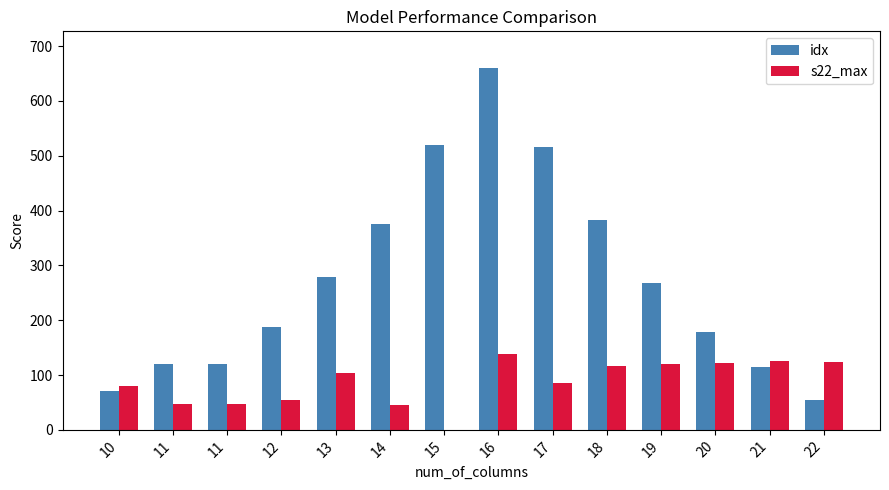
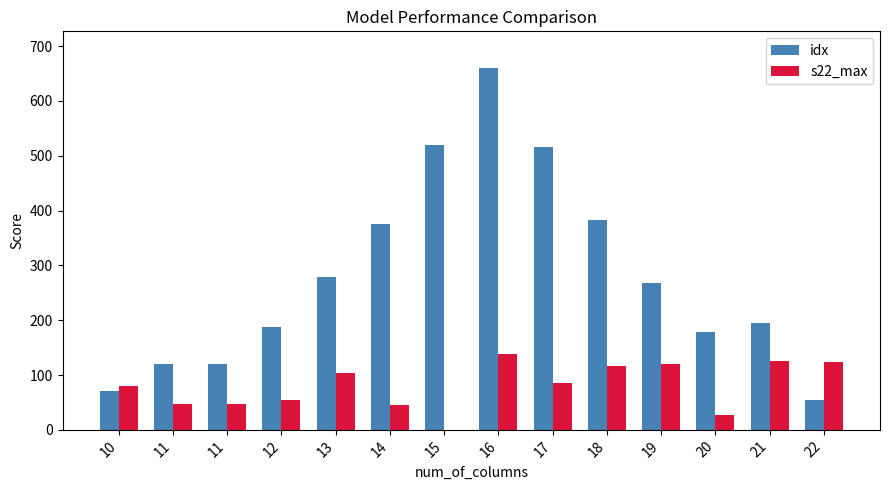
s22_max, 20: 120 -> 30
idx, 21: 110 -> 200
